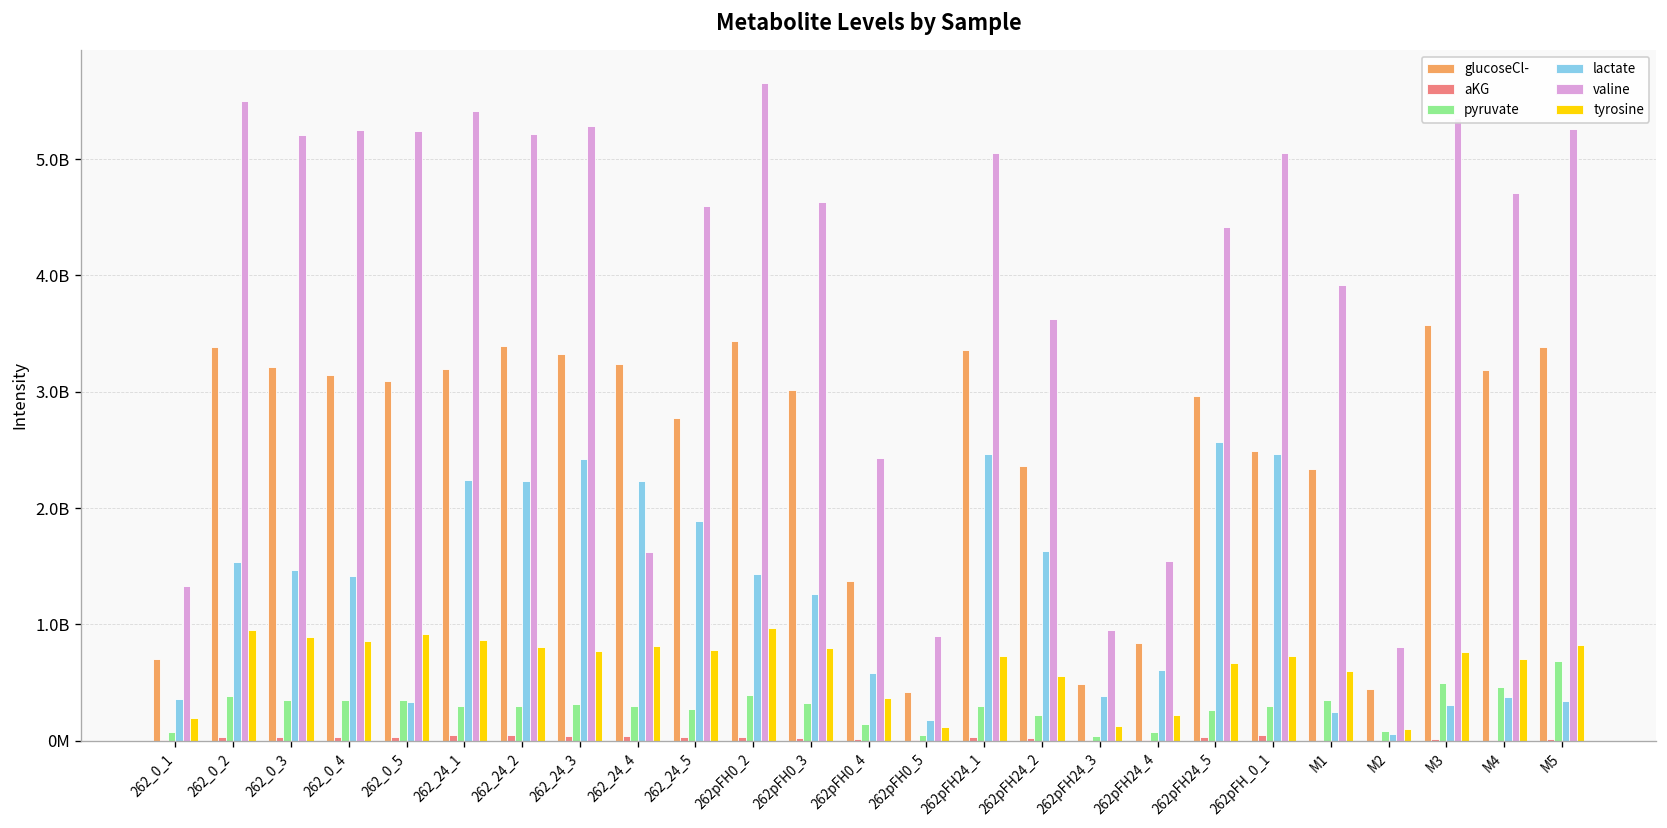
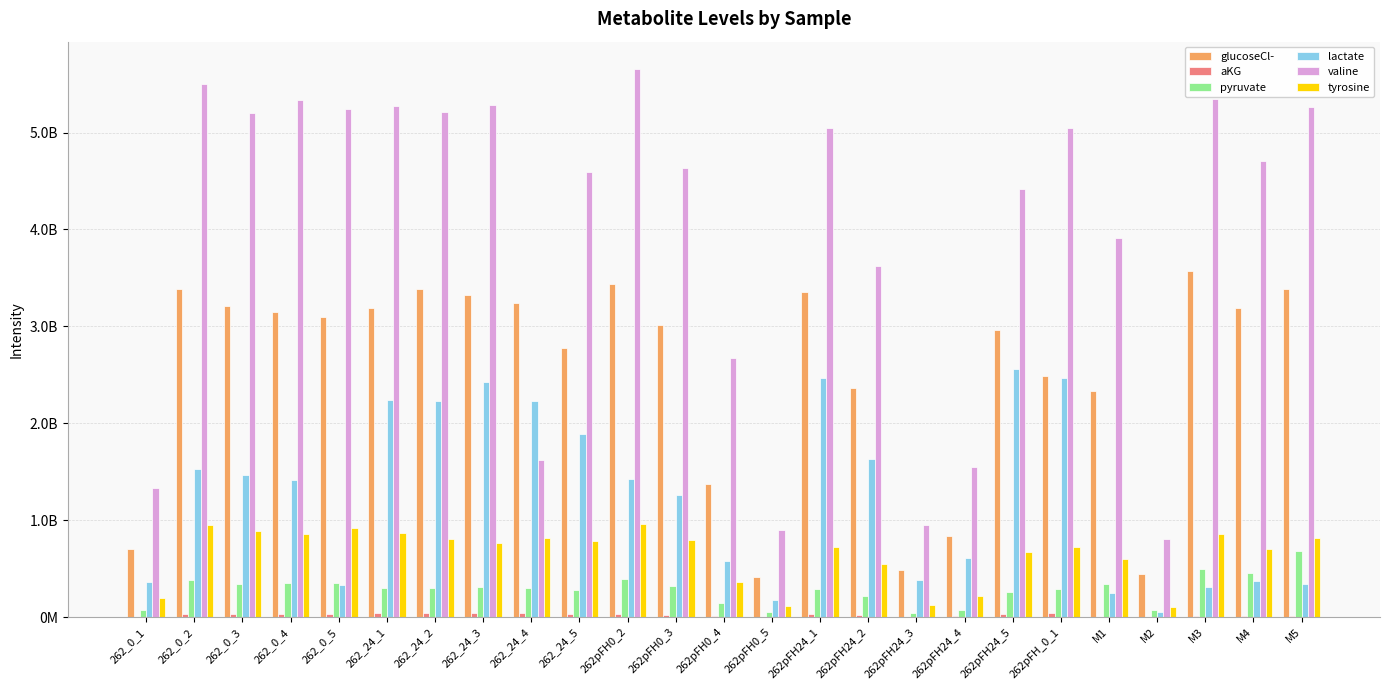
valine, 262_0_4: 5250000000 -> 5330000000
valine, 262_24_1: 5400000000 -> 5300000000
valine, 262pFH0_4: 2400000000 -> 2700000000
tyrosine, M3: 800000000 -> 900000000
